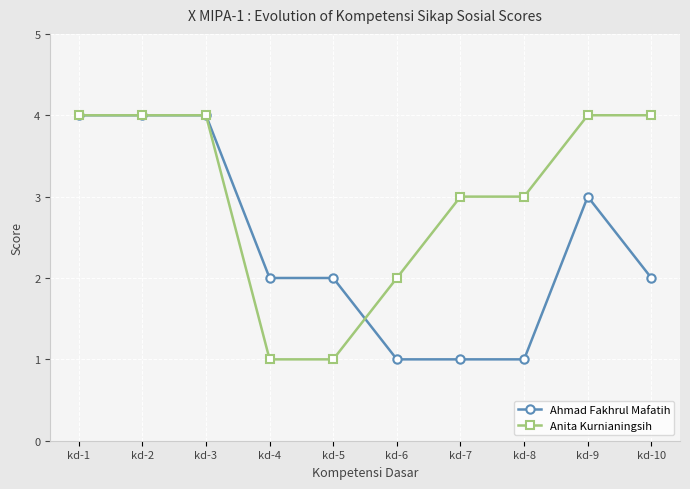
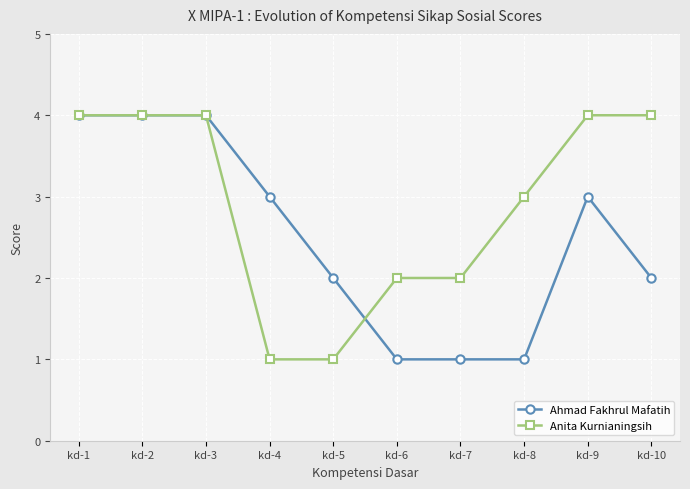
Ahmad Fakhrul Mafatih, kd-4: 2 -> 3
Anita Kurnianingsih, kd-7: 3 -> 2
